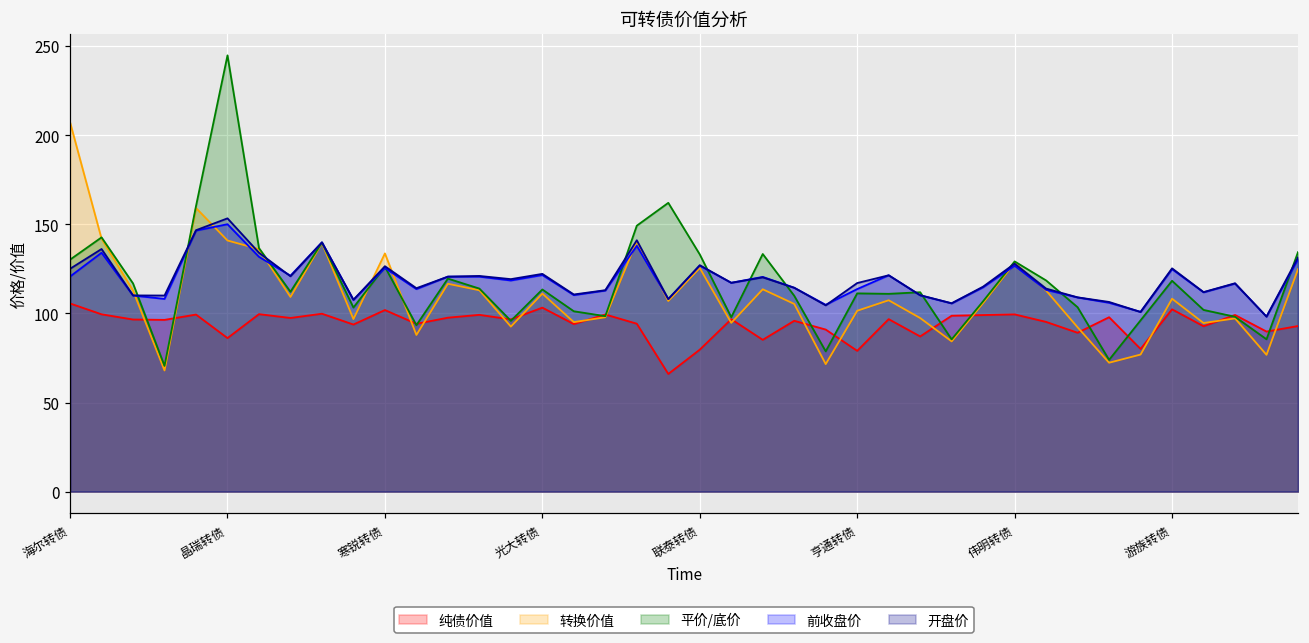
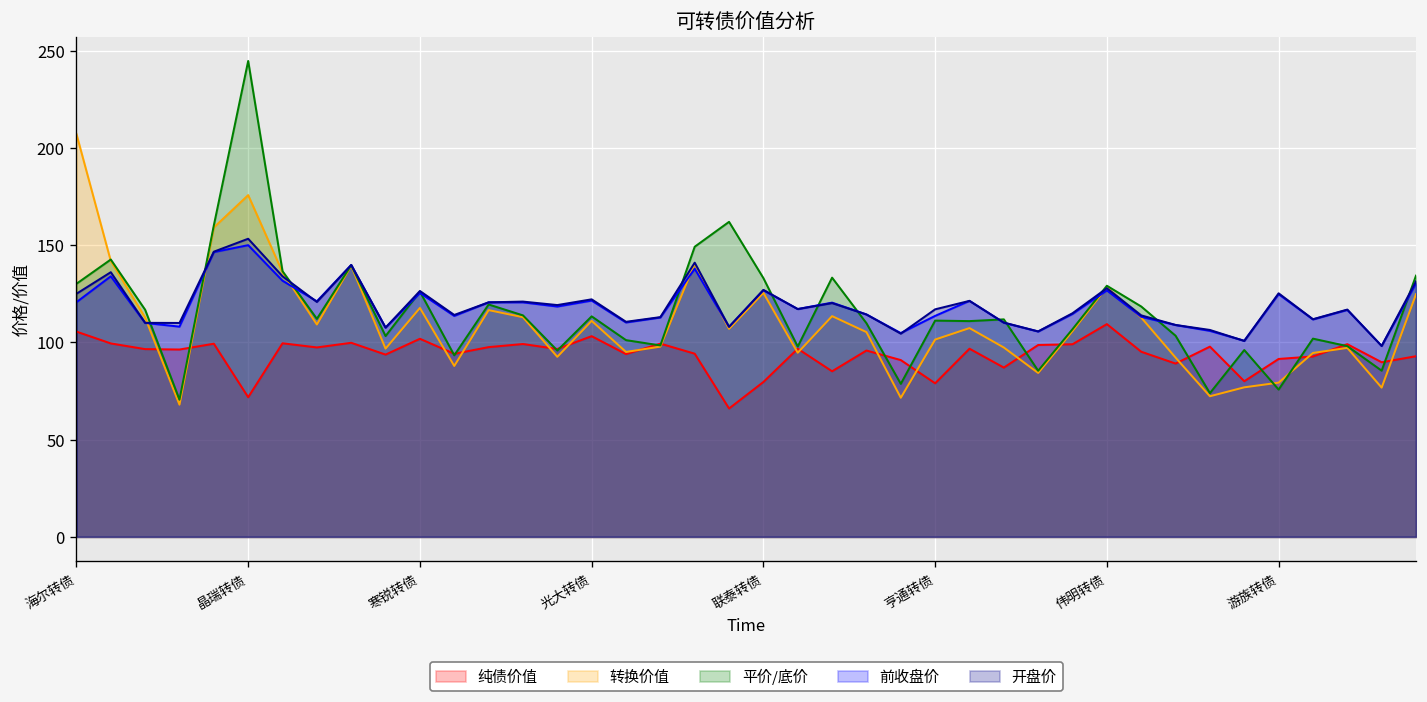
纯债价值, 晶瑞转债: 86 -> 72
转换价值, 晶瑞转债: 141 -> 176
转换价值, 寒锐转债: 134 -> 118
纯债价值, 伟明转债: 99 -> 109
纯债价值, 游族转债: 102 -> 91
转换价值, 游族转债: 108 -> 79
平价/底价, 游族转债: 118 -> 76
